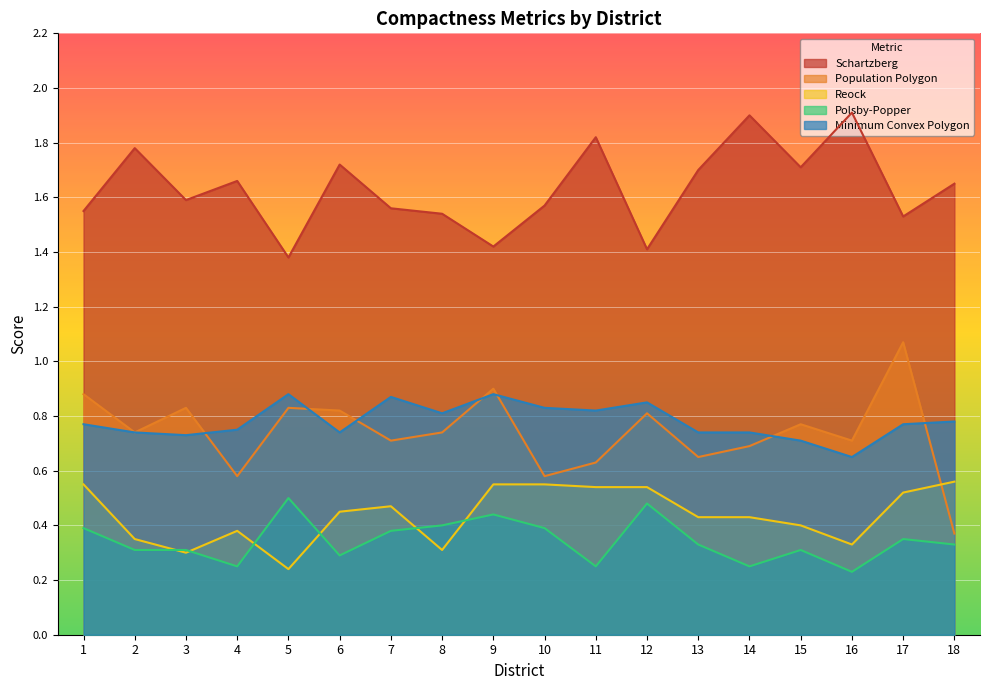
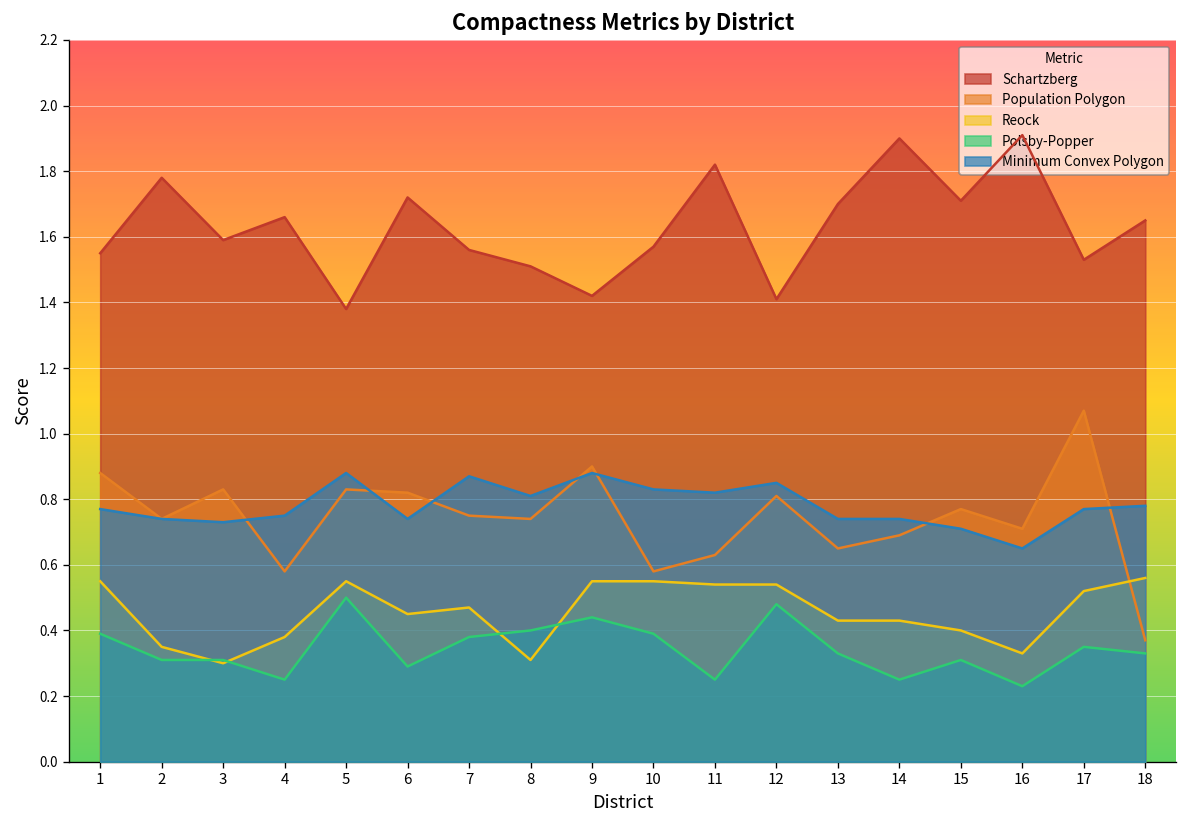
Reock, 5: 0.24 -> 0.55
Population Polygon, 7: 0.71 -> 0.75
Schartzberg, 8: 1.54 -> 1.51
